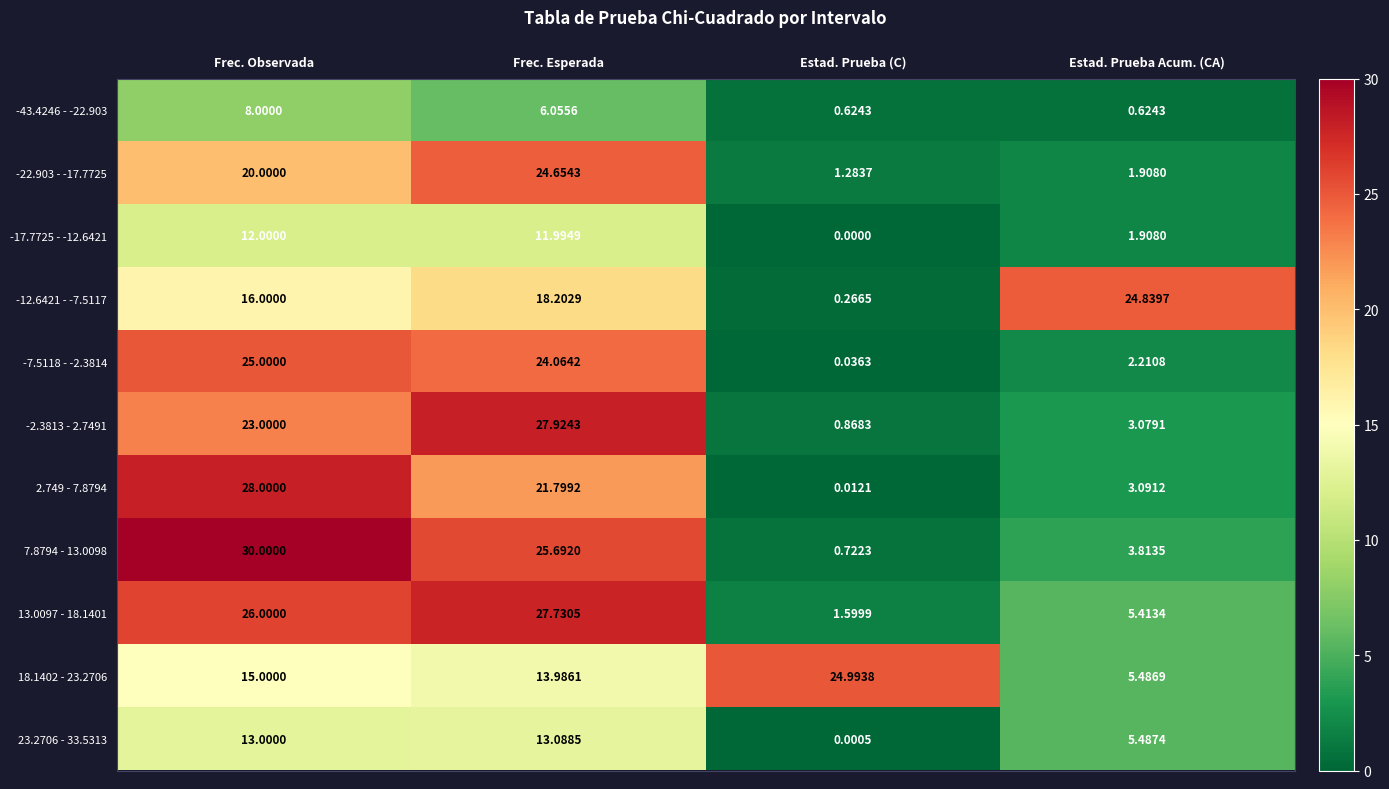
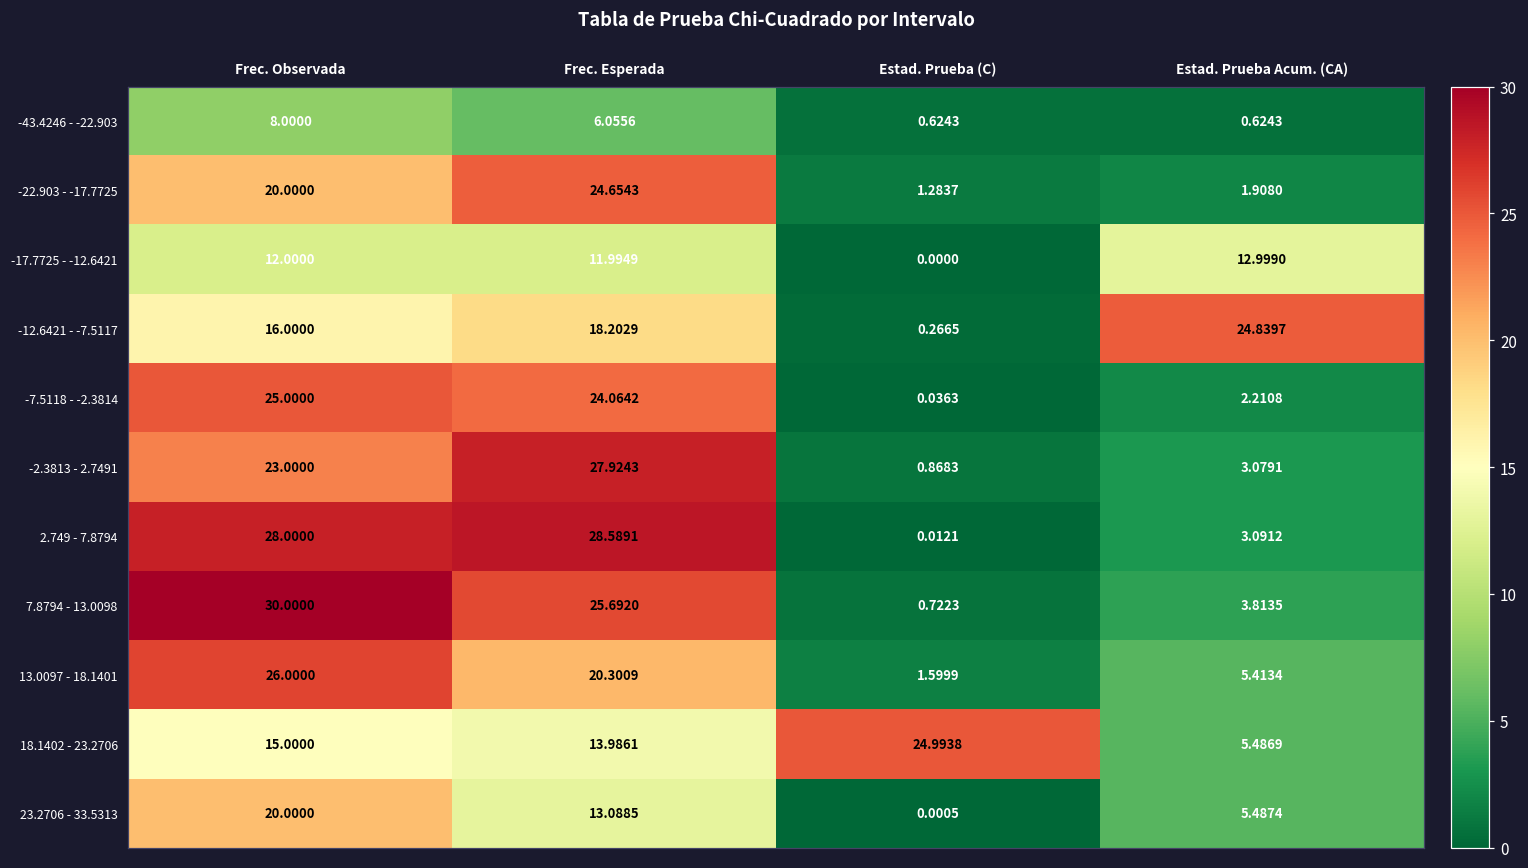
-17.7725 - -12.6421, Estad. Prueba Acum. (CA): 1.9080 -> 12.9990
2.749 - 7.8794, Frec. Esperada: 21.7992 -> 28.5891
13.0097 - 18.1401, Frec. Esperada: 27.7305 -> 20.3009
23.2706 - 33.5313, Frec. Observada: 13.0000 -> 20.0000
